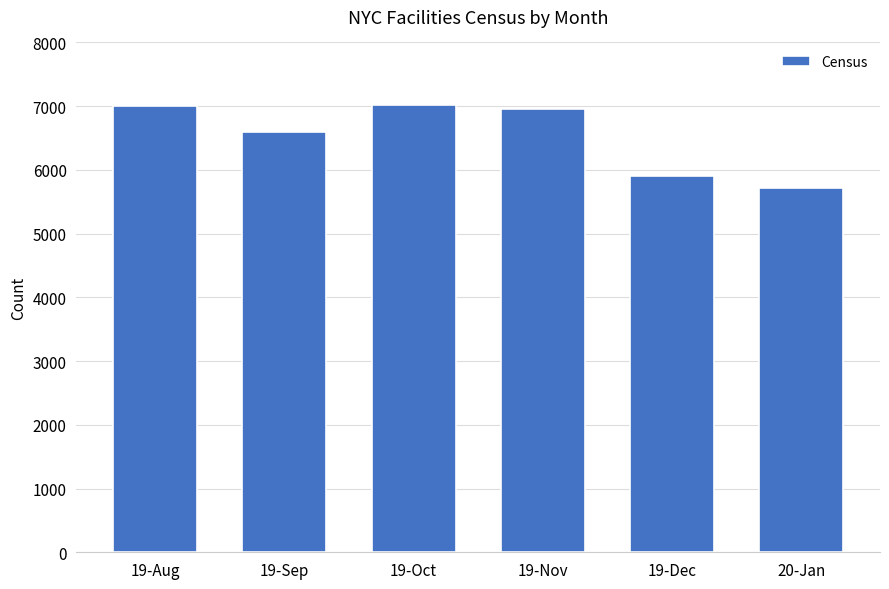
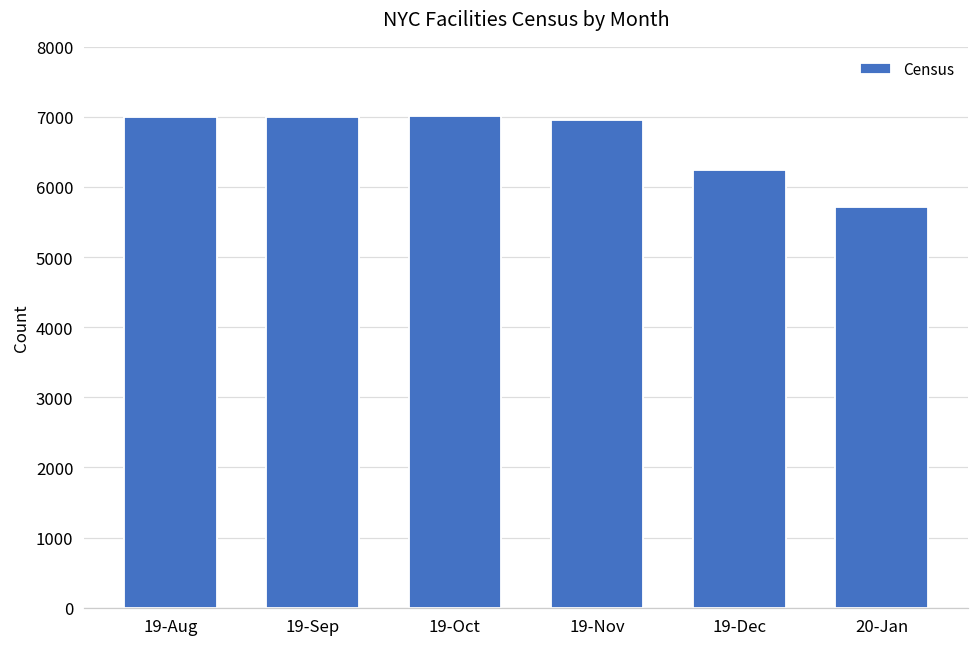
19-Sep: 6600 -> 7000
19-Dec: 5900 -> 6200
